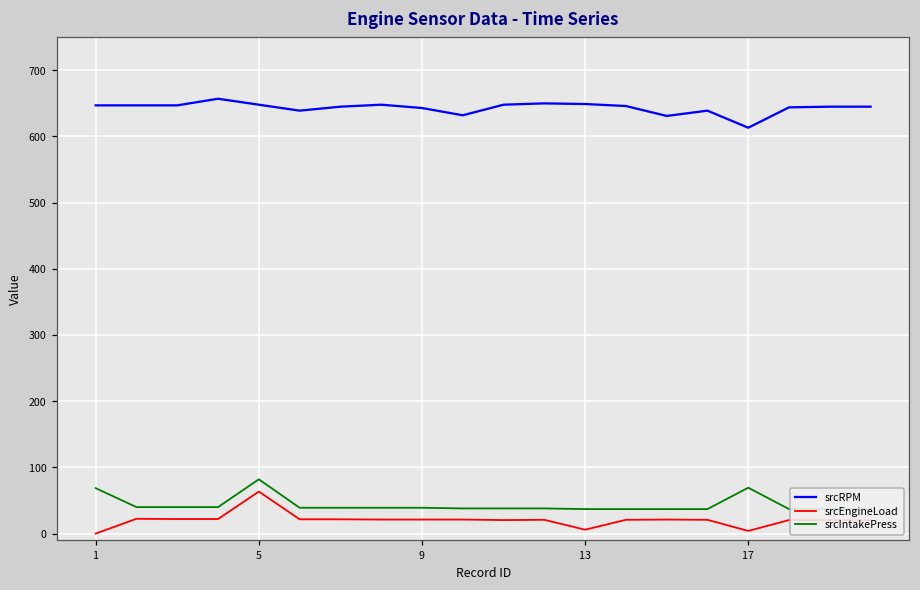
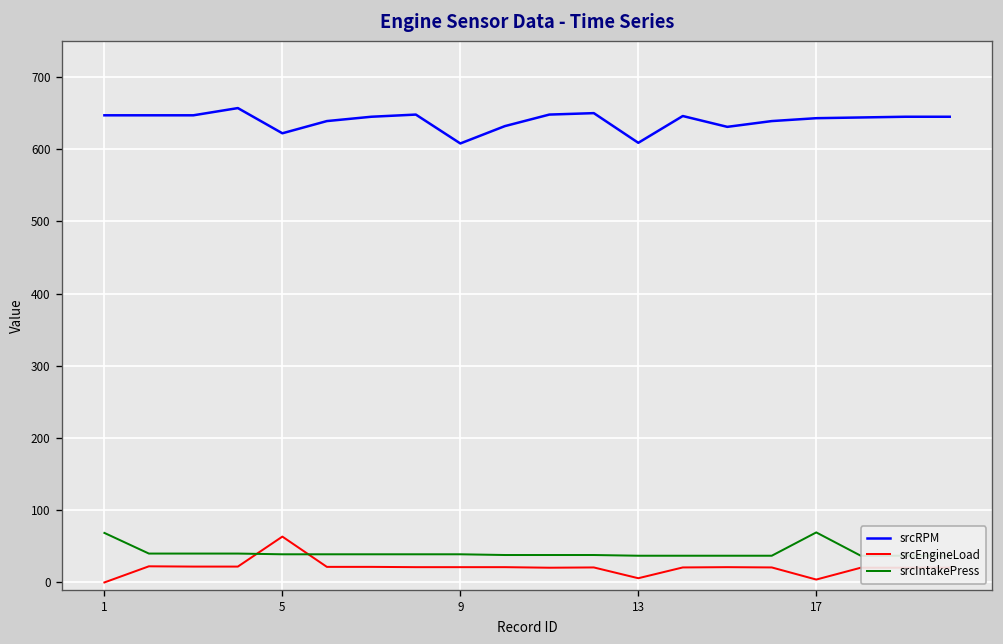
srcRPM, 5: 650 -> 620
srcIntakePress, 5: 80 -> 40
srcRPM, 9: 640 -> 610
srcRPM, 13: 650 -> 610
srcRPM, 17: 610 -> 640
